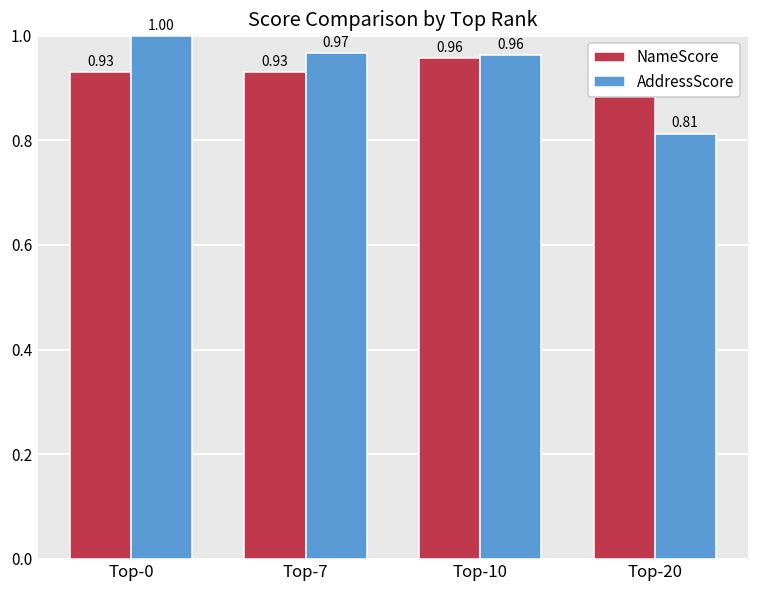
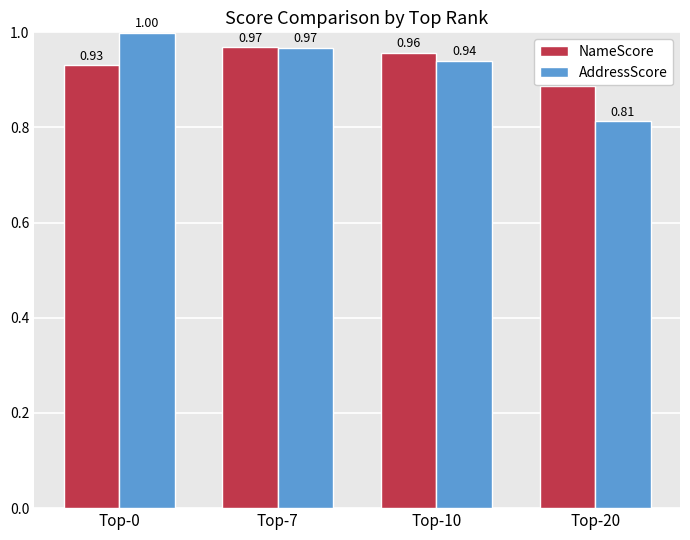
NameScore, Top-7: 0.93 -> 0.97
AddressScore, Top-10: 0.96 -> 0.94
